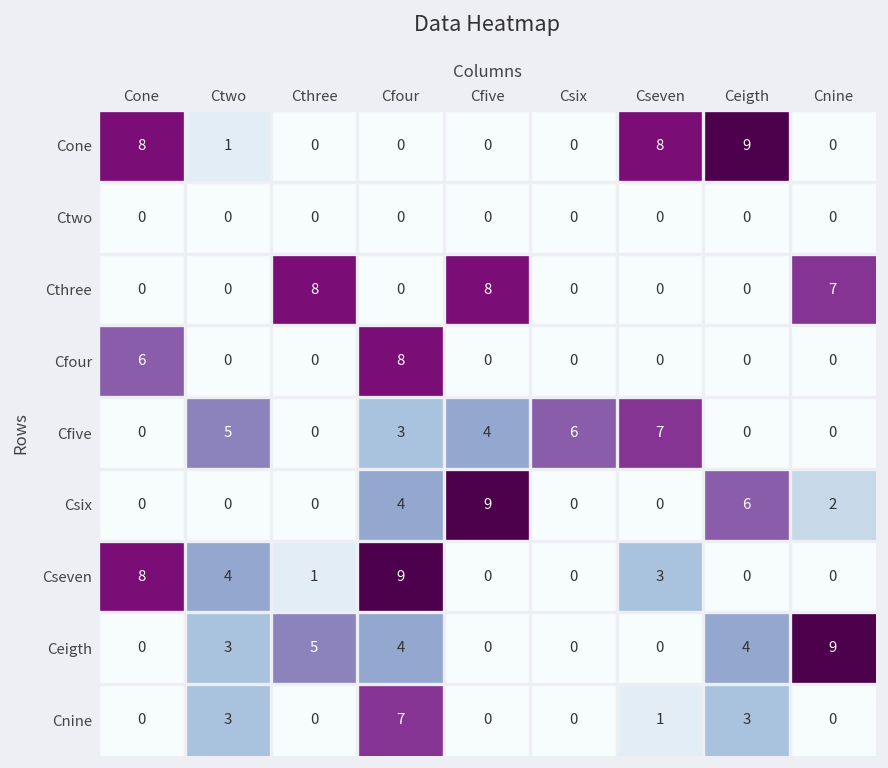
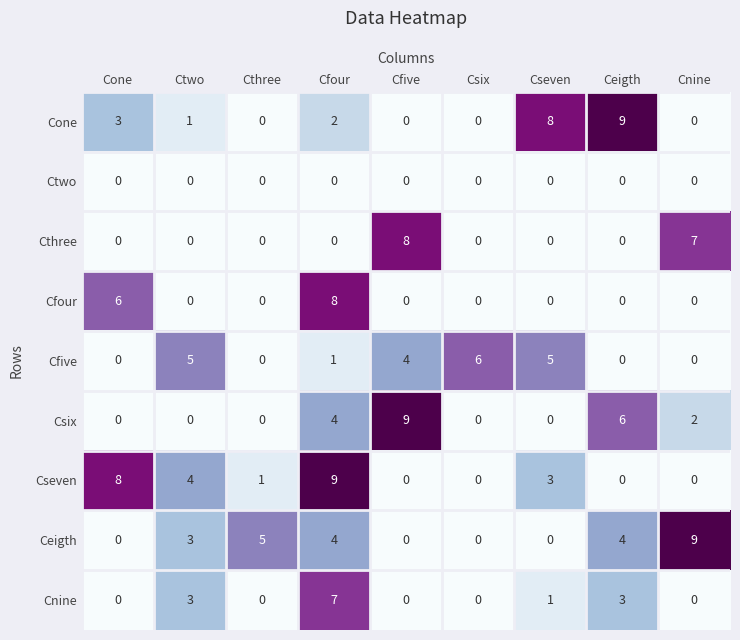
Cone, Cone: 8 -> 3
Cone, Cfour: 0 -> 2
Cthree, Cthree: 8 -> 0
Cfive, Cfour: 3 -> 1
Cfive, Cseven: 7 -> 5
